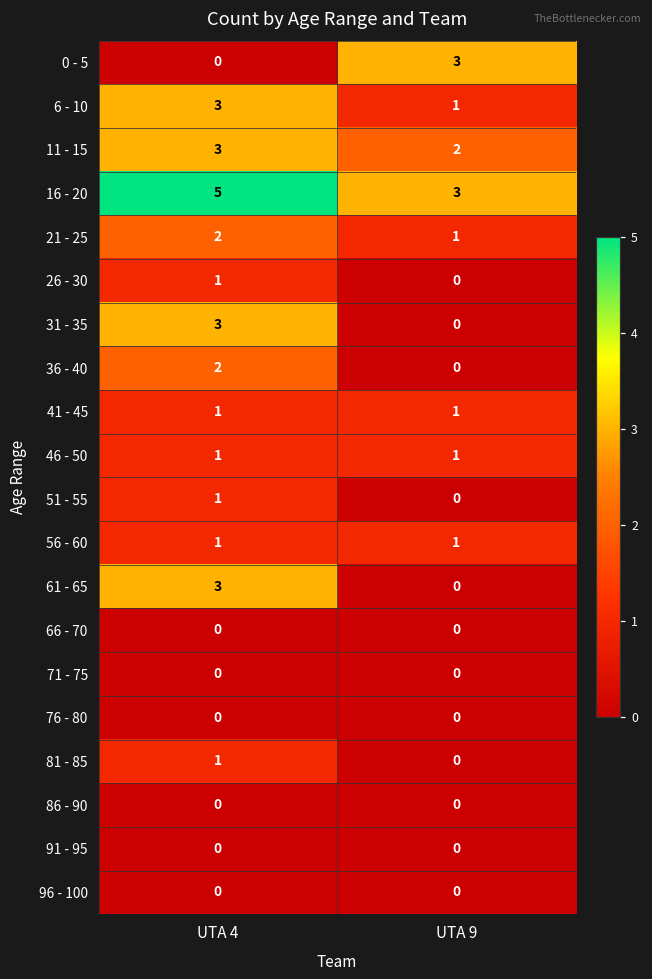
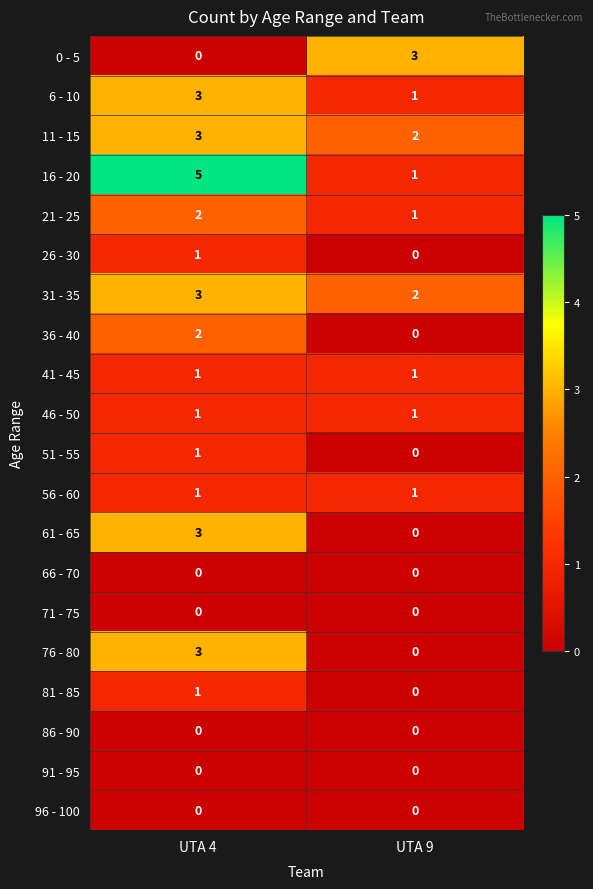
16 - 20, UTA 9: 3 -> 1
31 - 35, UTA 9: 0 -> 2
76 - 80, UTA 4: 0 -> 3
